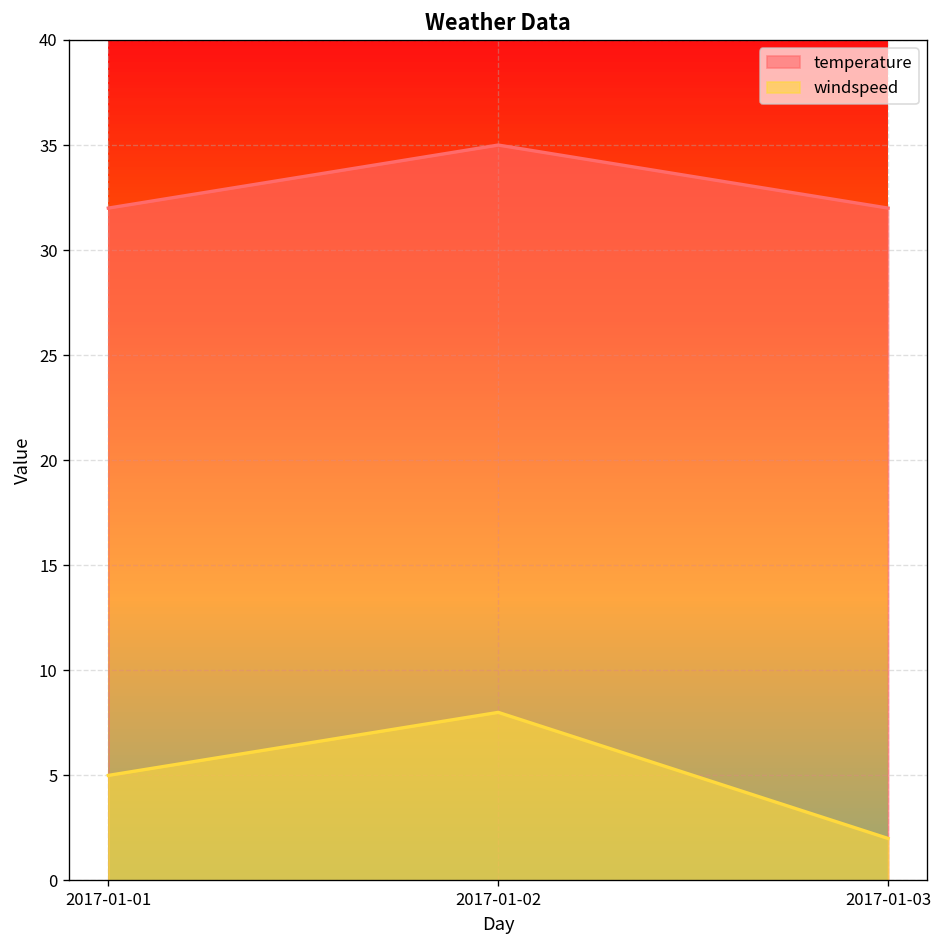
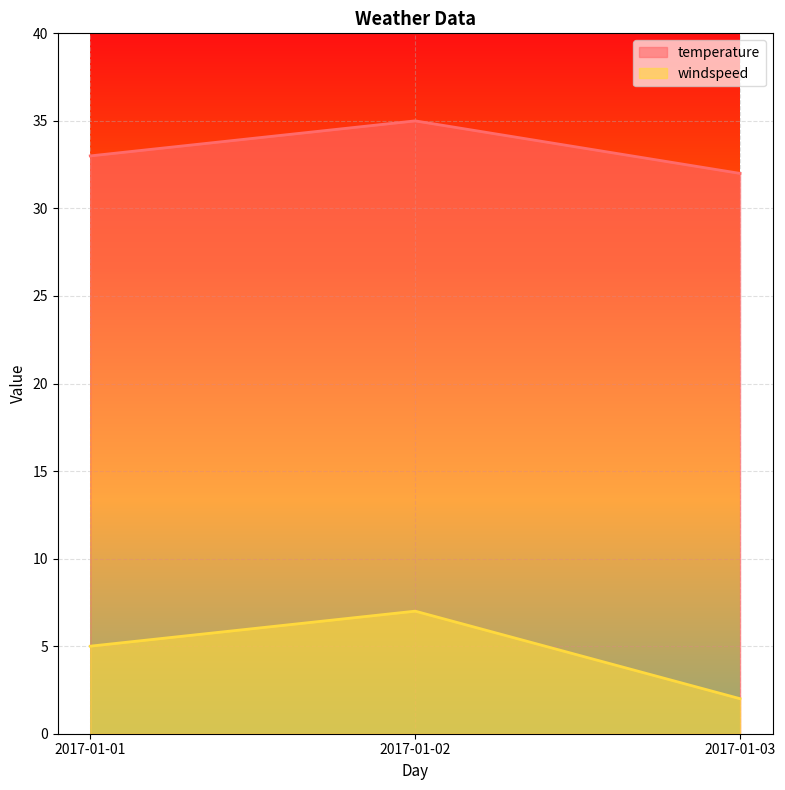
temperature, 2017-01-01: 32 -> 33
windspeed, 2017-01-02: 8 -> 7
